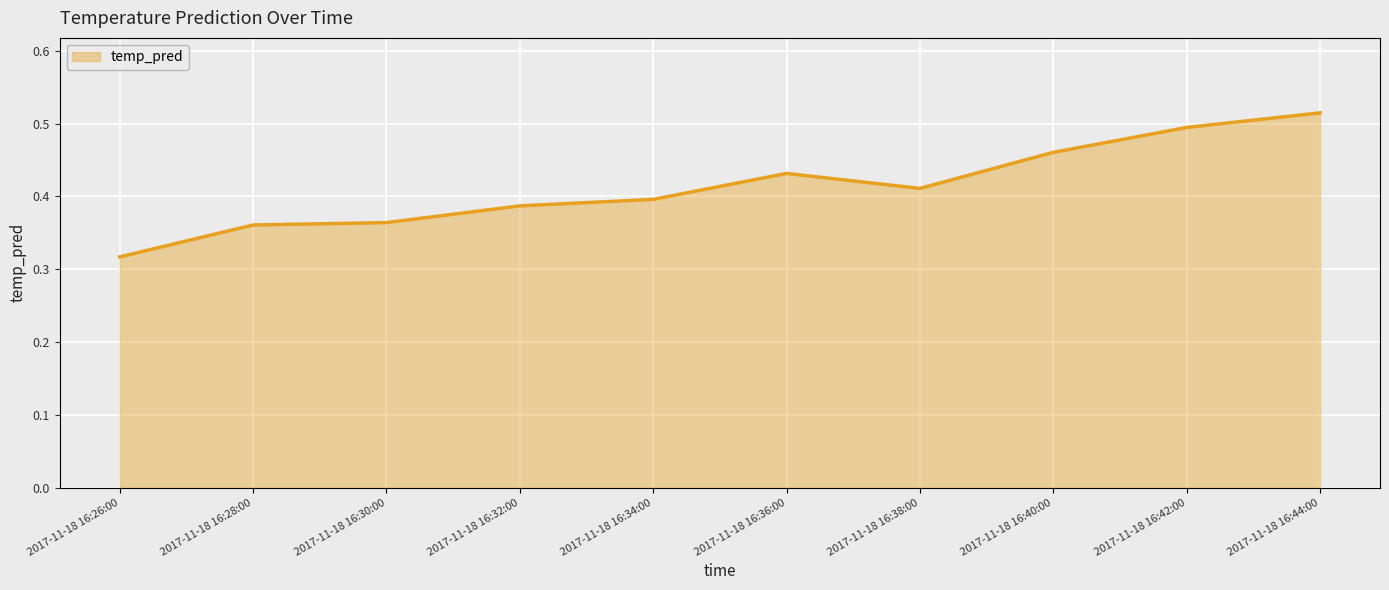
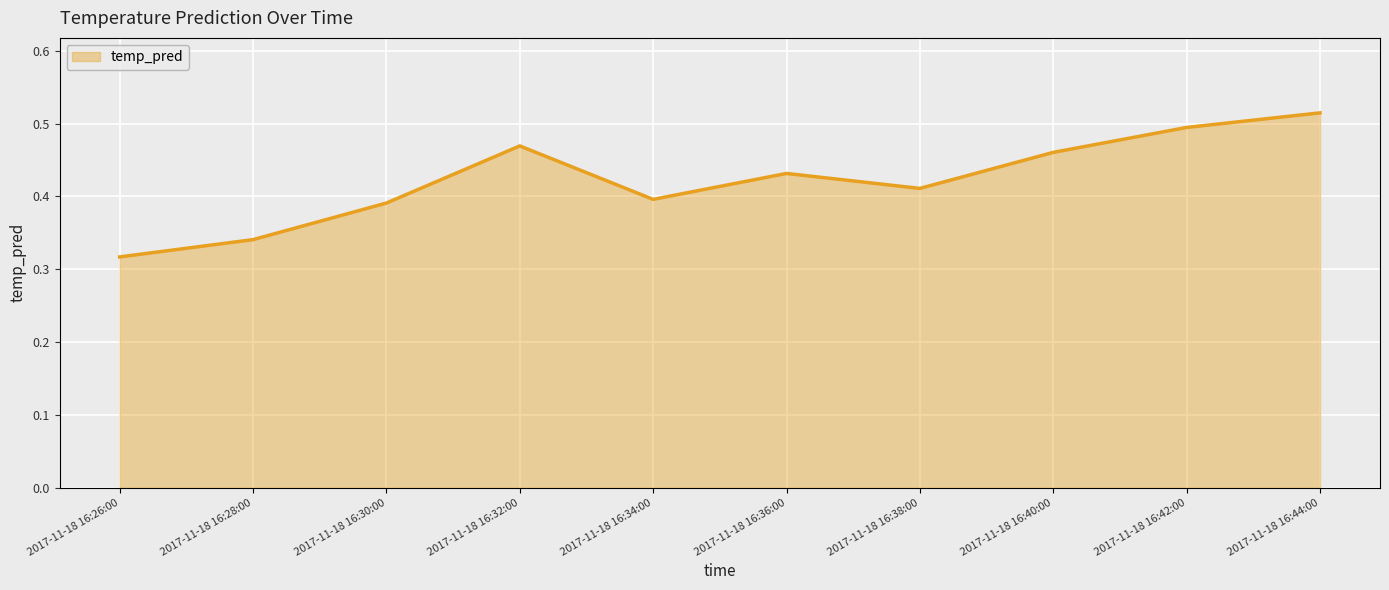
2017-11-18 16:28:00: 0.36 -> 0.34
2017-11-18 16:30:00: 0.36 -> 0.39
2017-11-18 16:32:00: 0.39 -> 0.47
